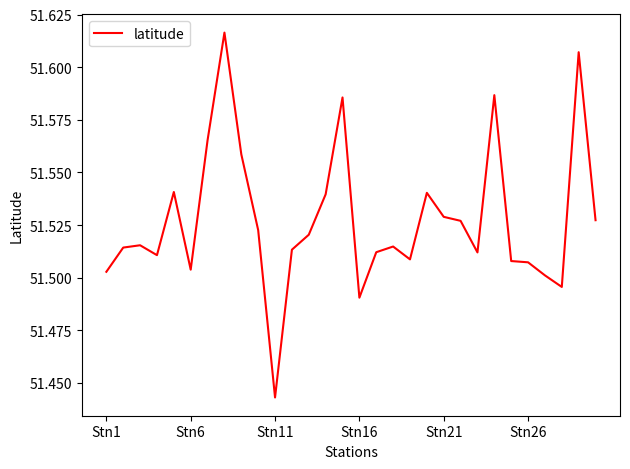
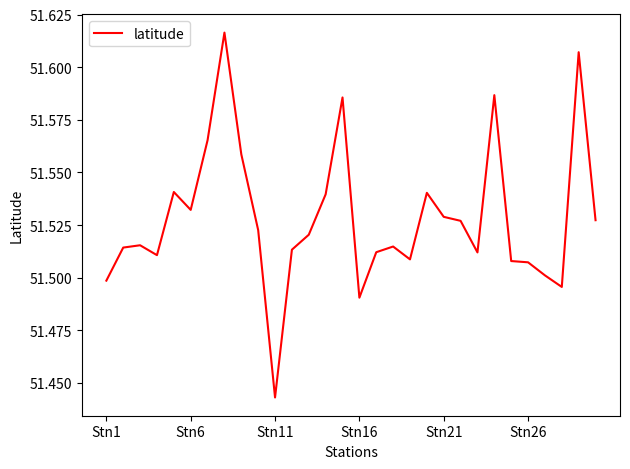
Stn1: 51.503 -> 51.499
Stn6: 51.504 -> 51.532
